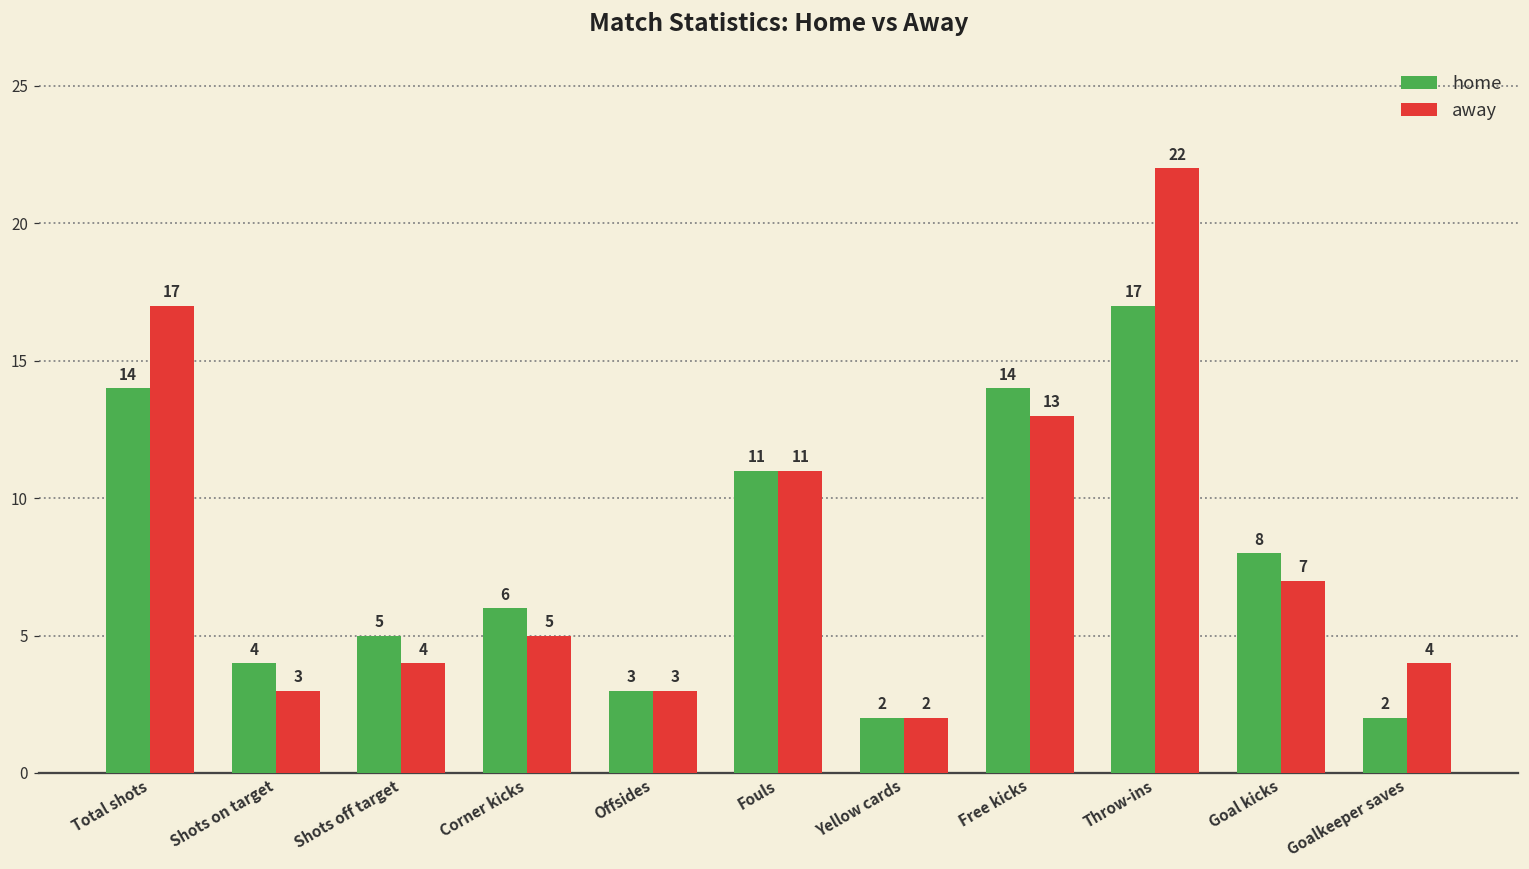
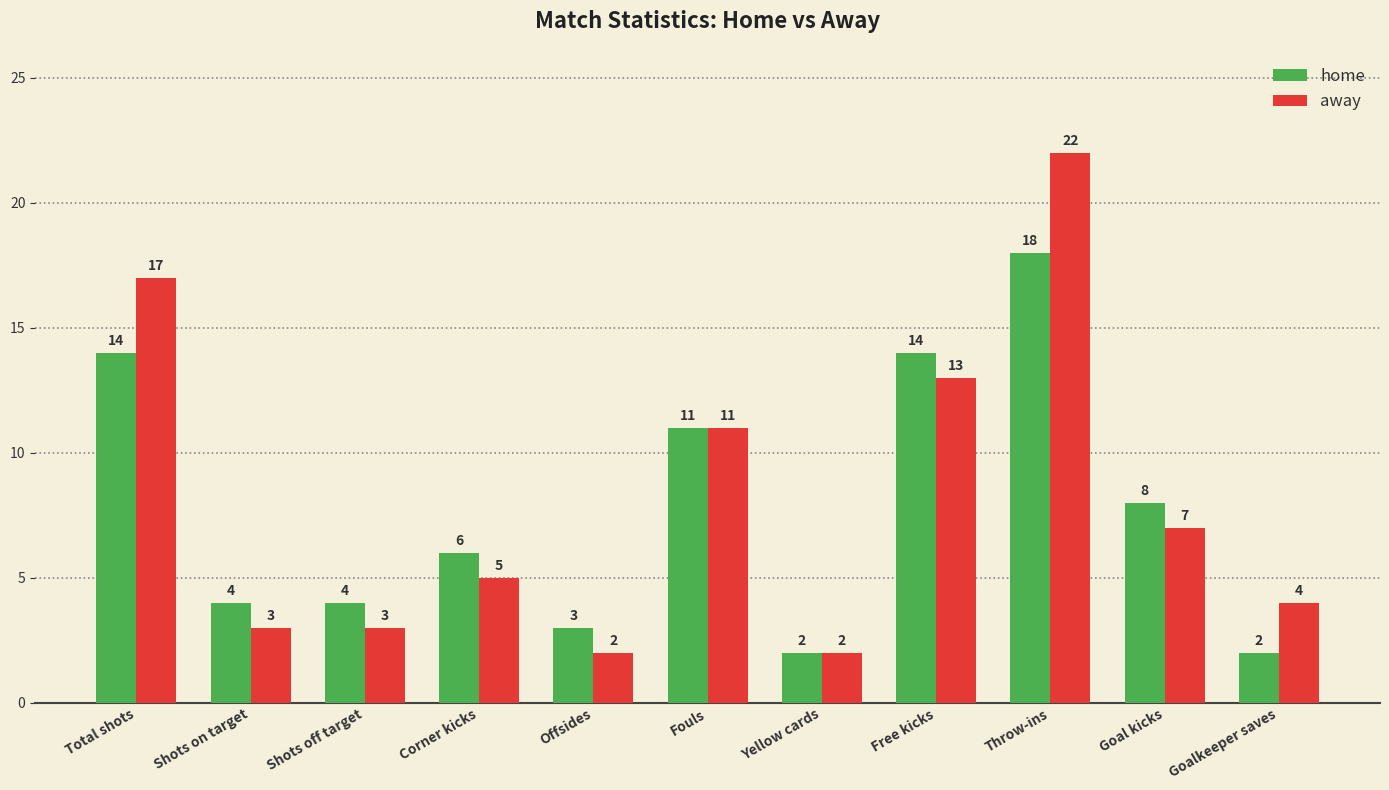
home, Shots off target: 5 -> 4
away, Shots off target: 4 -> 3
away, Offsides: 3 -> 2
home, Throw-ins: 17 -> 18
